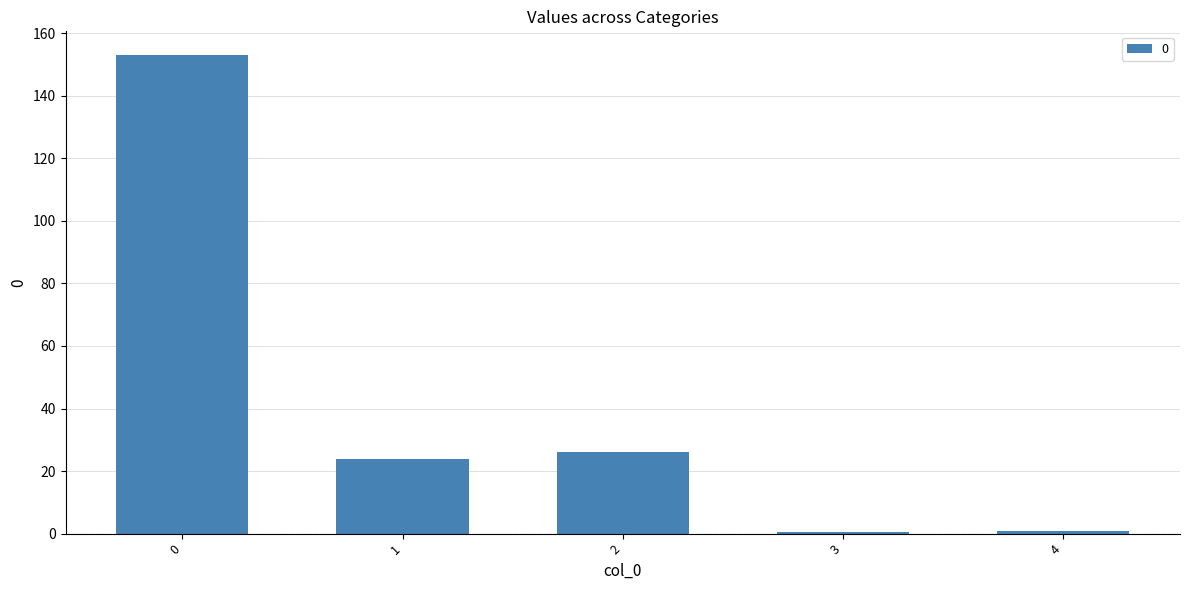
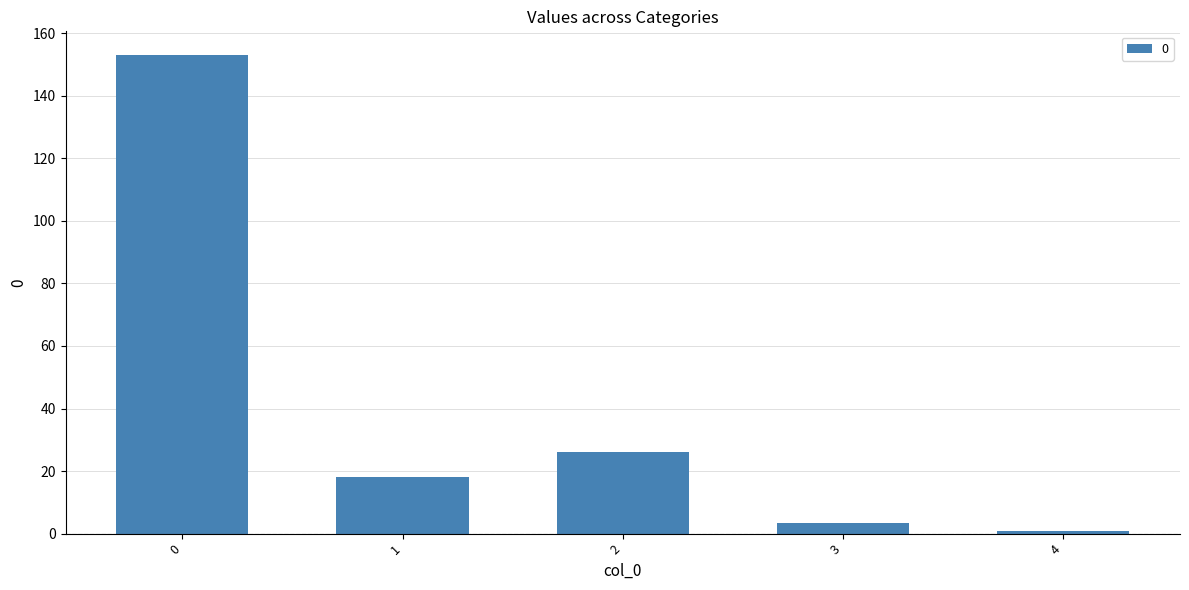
1: 24 -> 18
3: 0 -> 3
